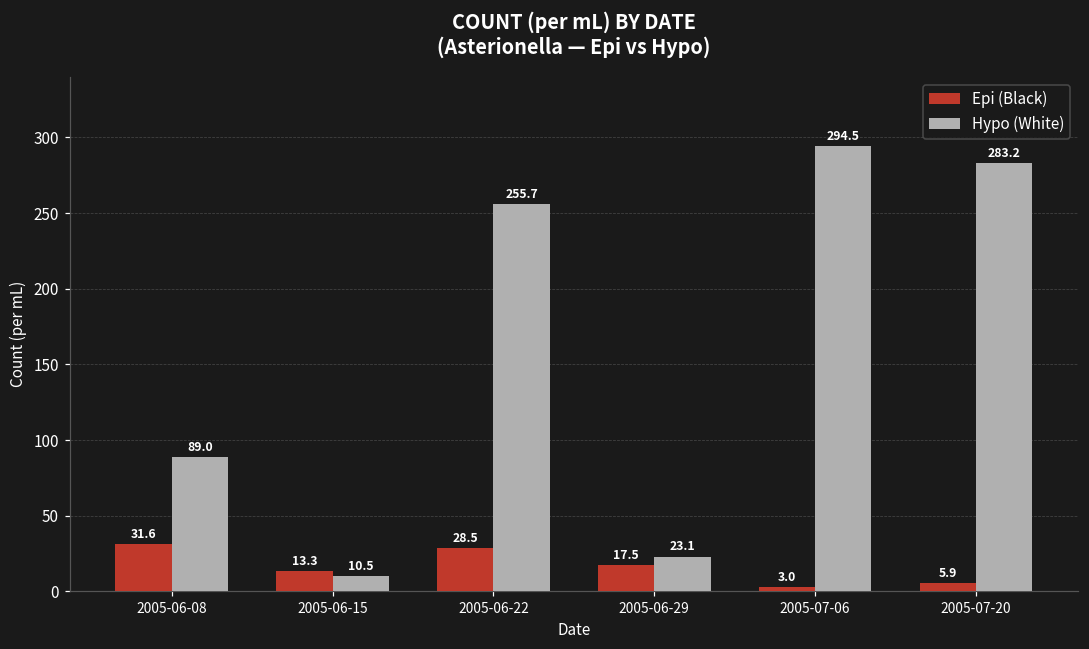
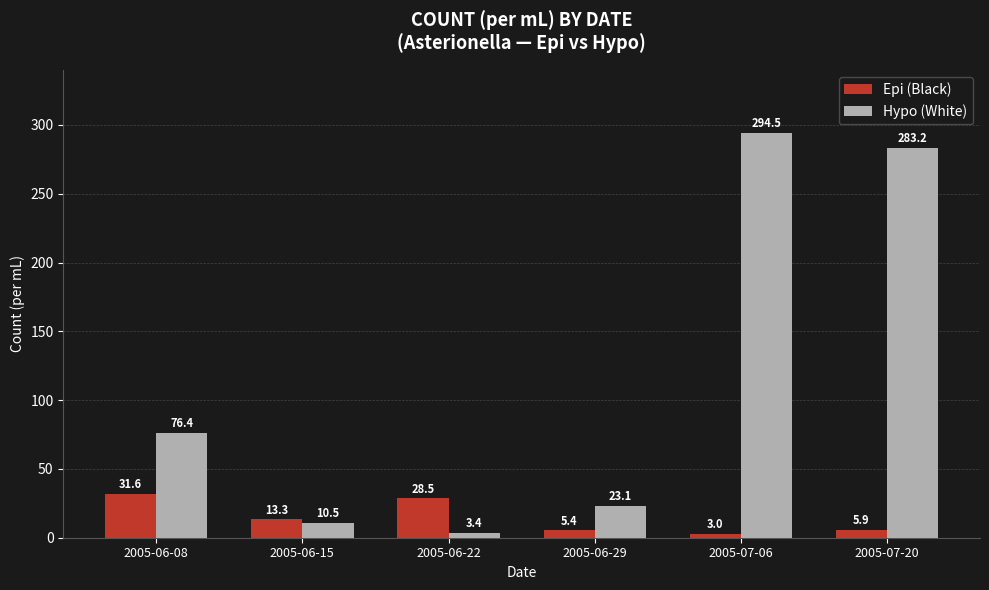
Hypo (White), 2005-06-08: 89.0 -> 76.4
Hypo (White), 2005-06-22: 255.7 -> 3.4
Epi (Black), 2005-06-29: 17.5 -> 5.4
